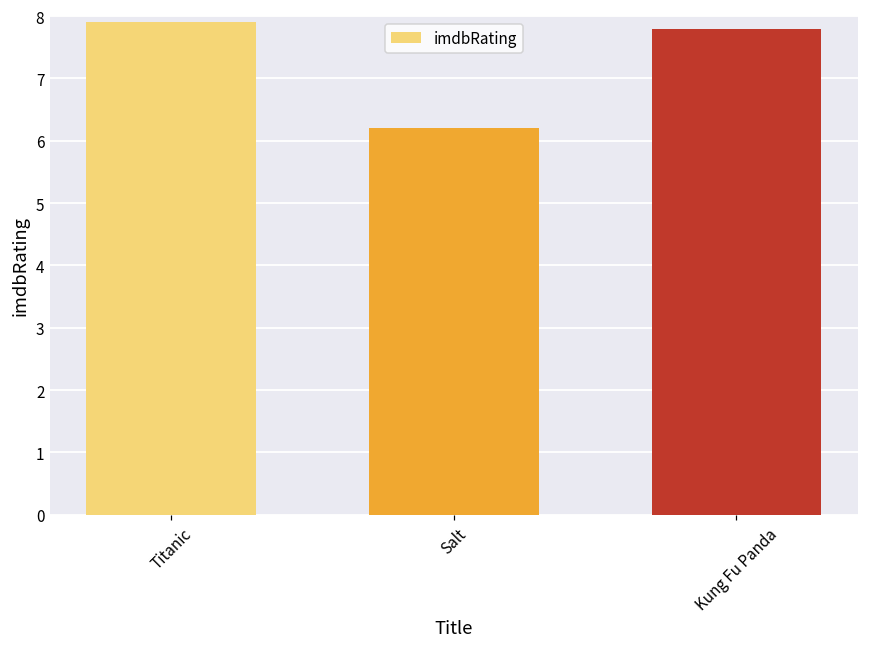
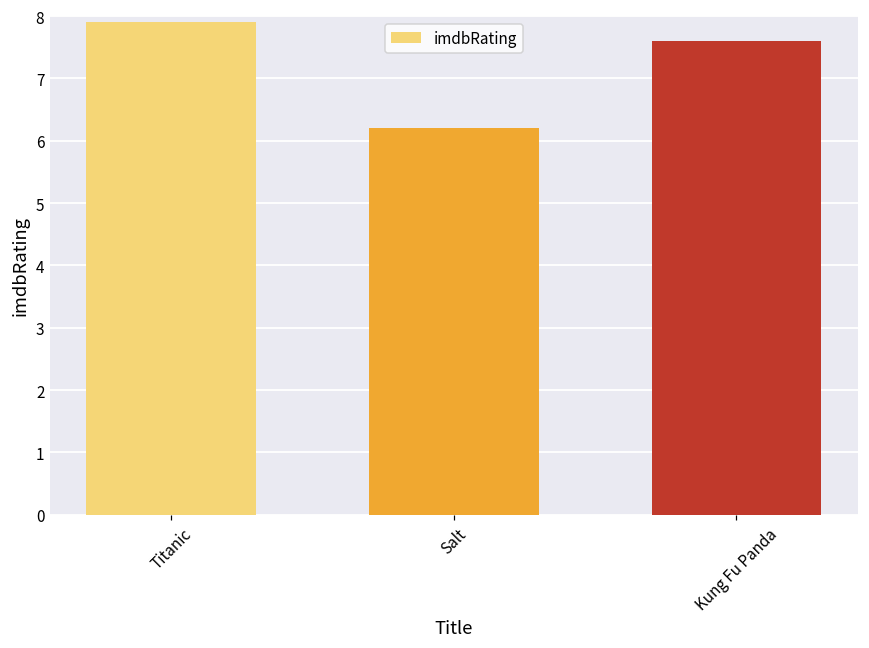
Kung Fu Panda: 7.8 -> 7.6
